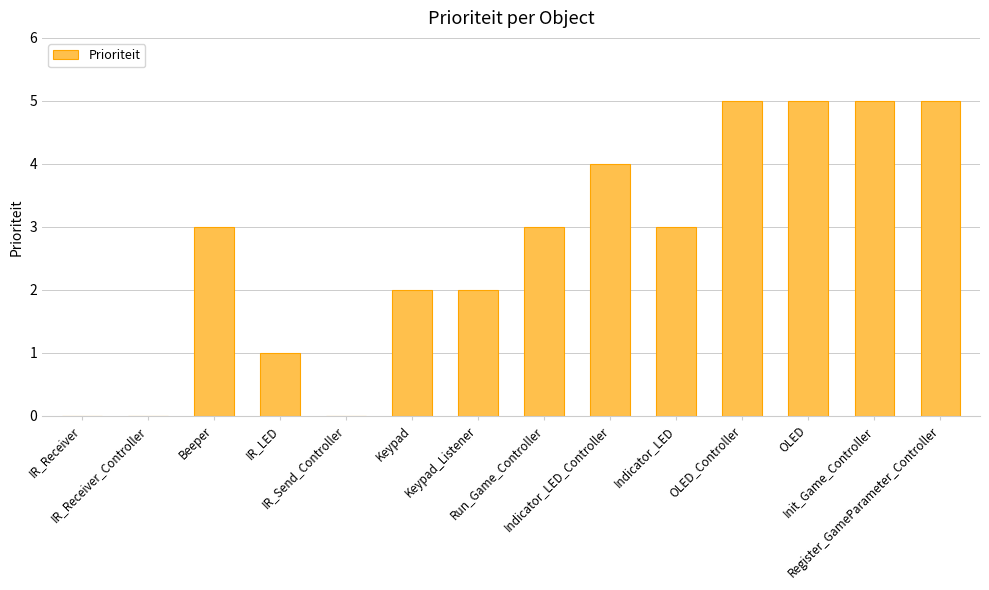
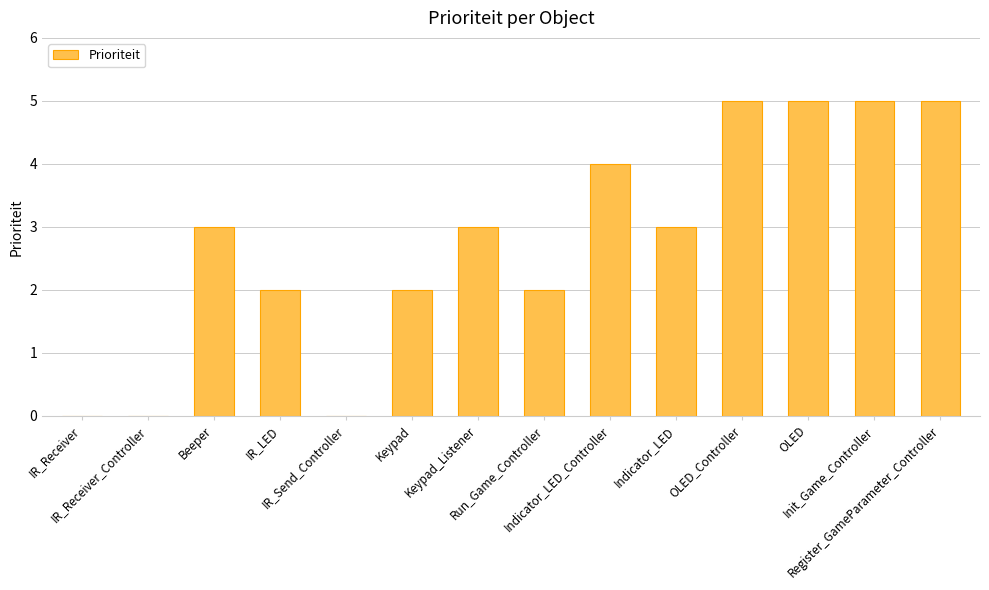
IR_LED: 1 -> 2
Keypad_Listener: 2 -> 3
Run_Game_Controller: 3 -> 2
